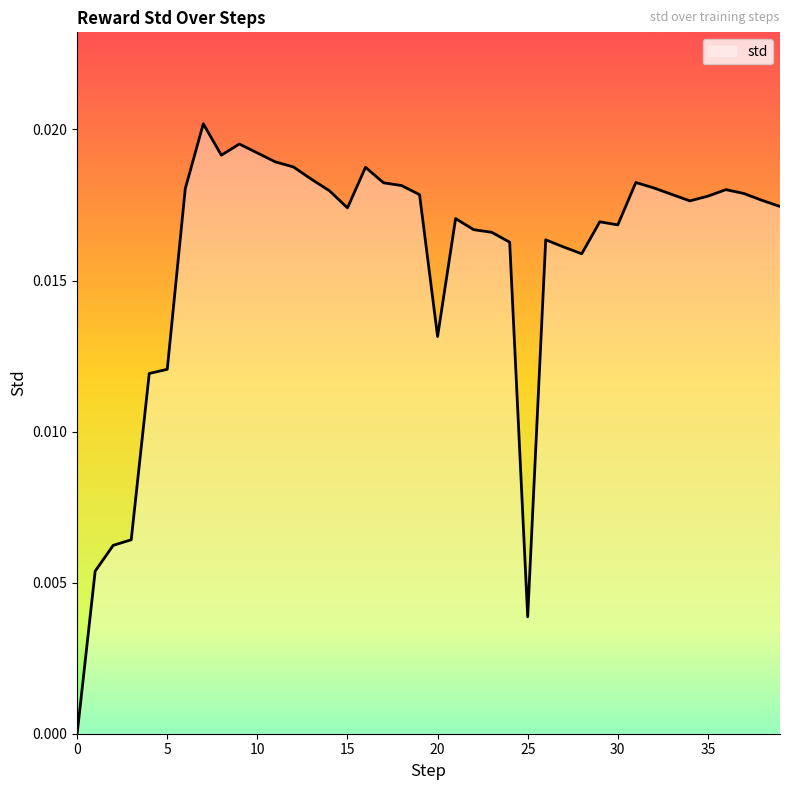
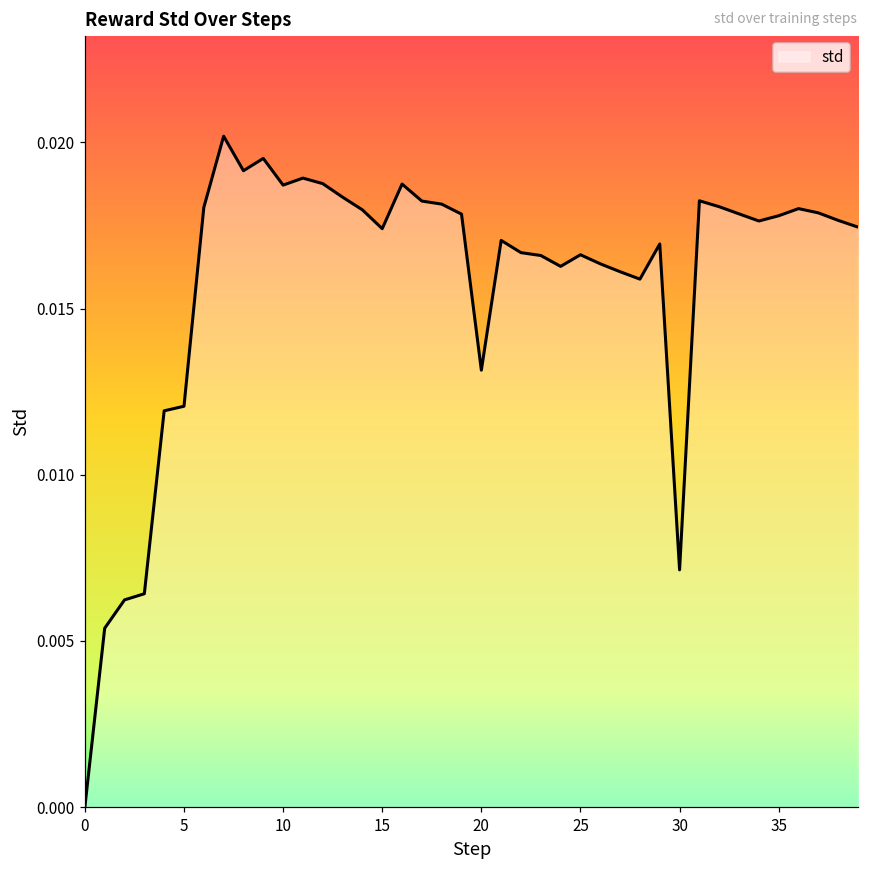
10: 0.0192 -> 0.0187
25: 0.0039 -> 0.0166
30: 0.0168 -> 0.0071
